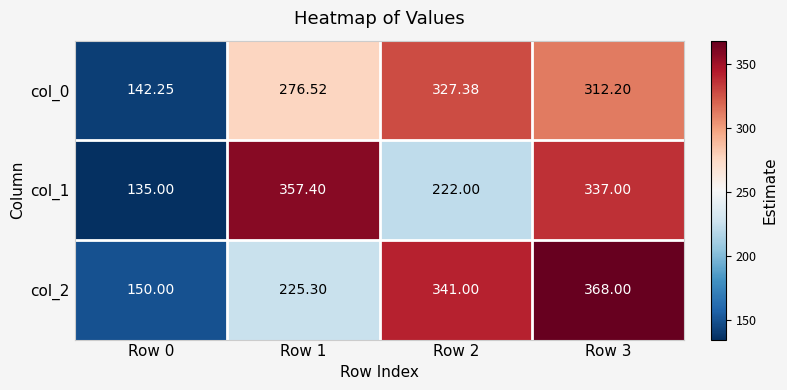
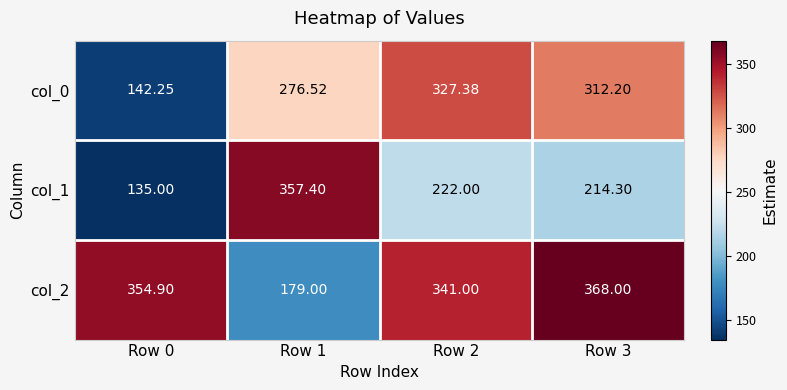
col_1, Row 3: 337.00 -> 214.30
col_2, Row 0: 150.00 -> 354.90
col_2, Row 1: 225.30 -> 179.00
